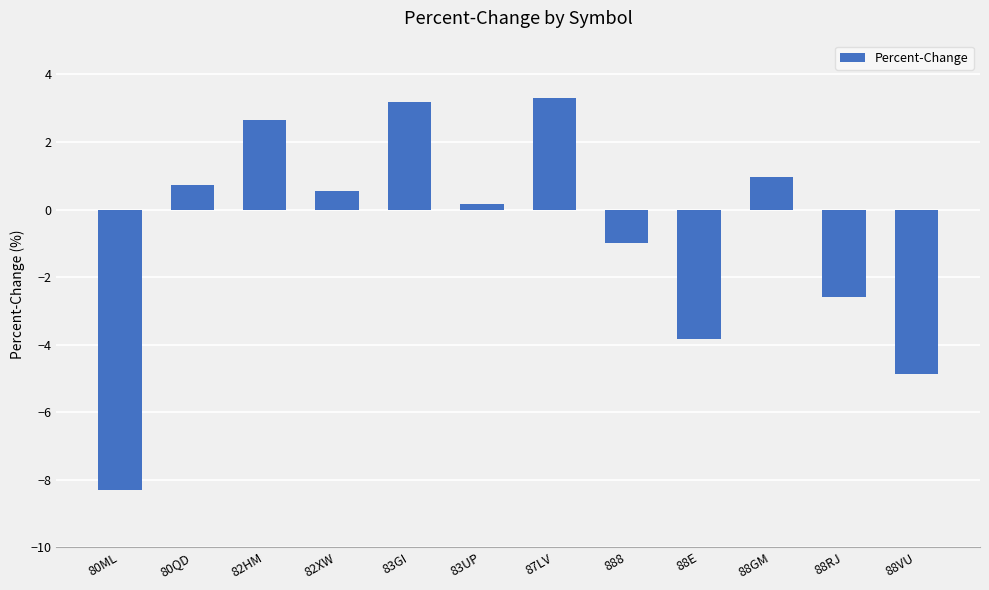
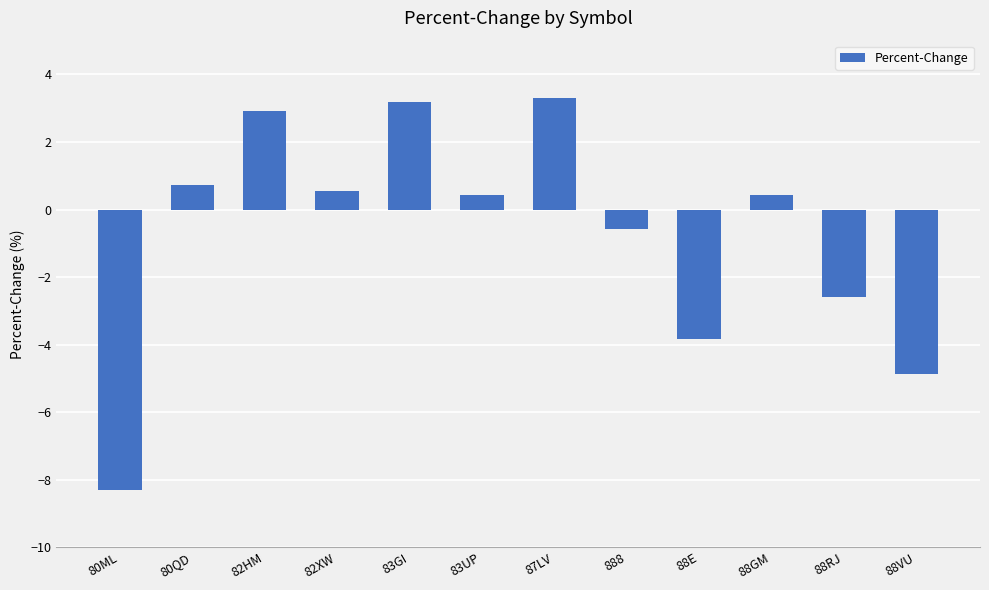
82HM: 2.6 -> 2.9
83UP: 0.2 -> 0.4
888: -1.0 -> -0.6
88GM: 1.0 -> 0.4
